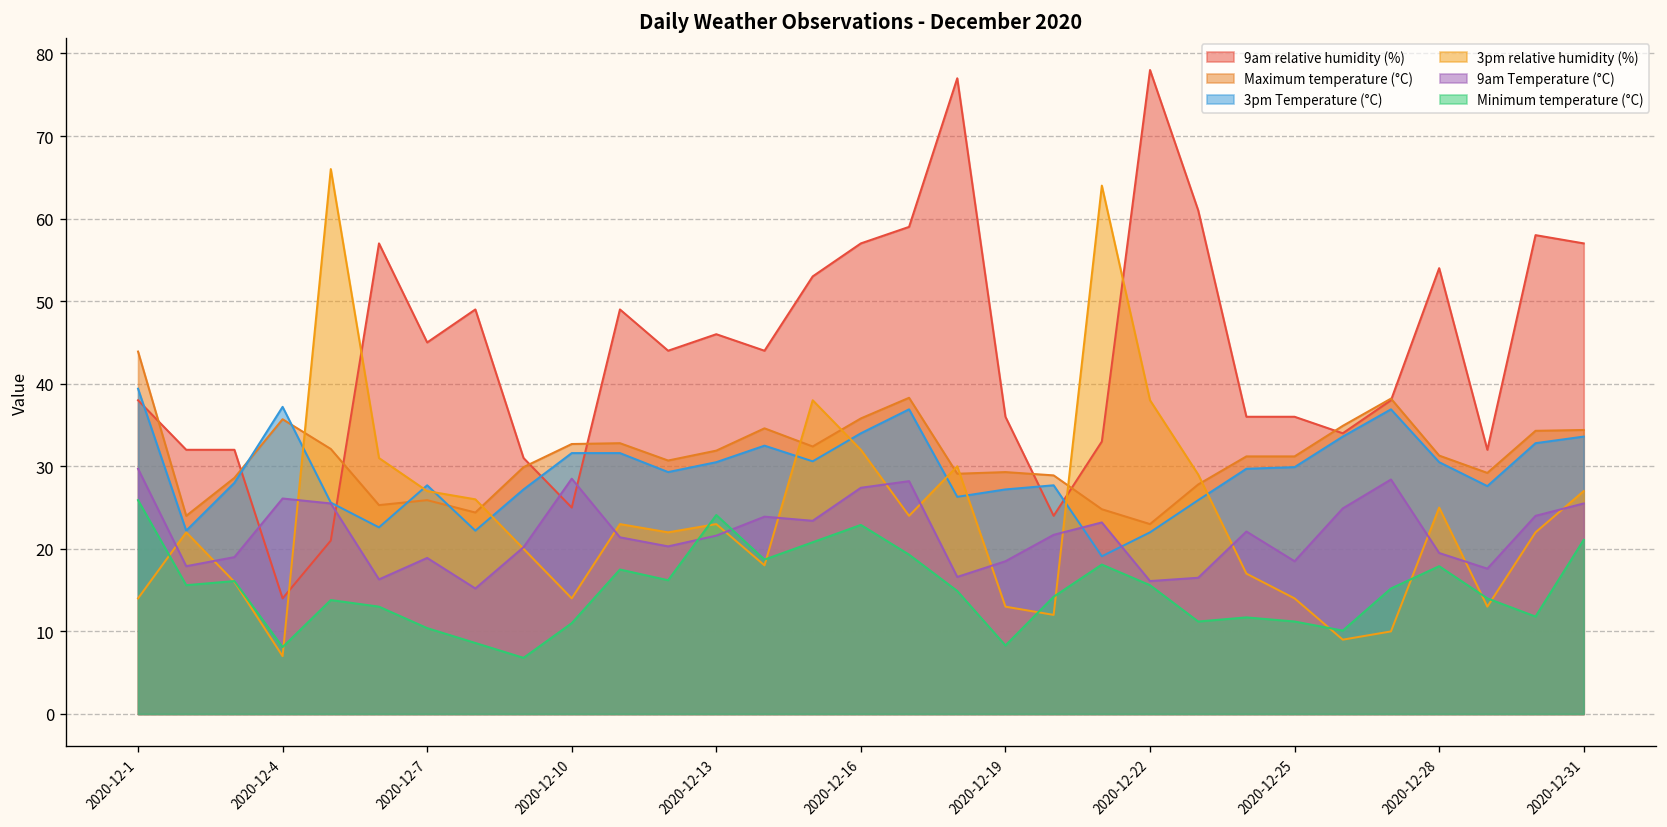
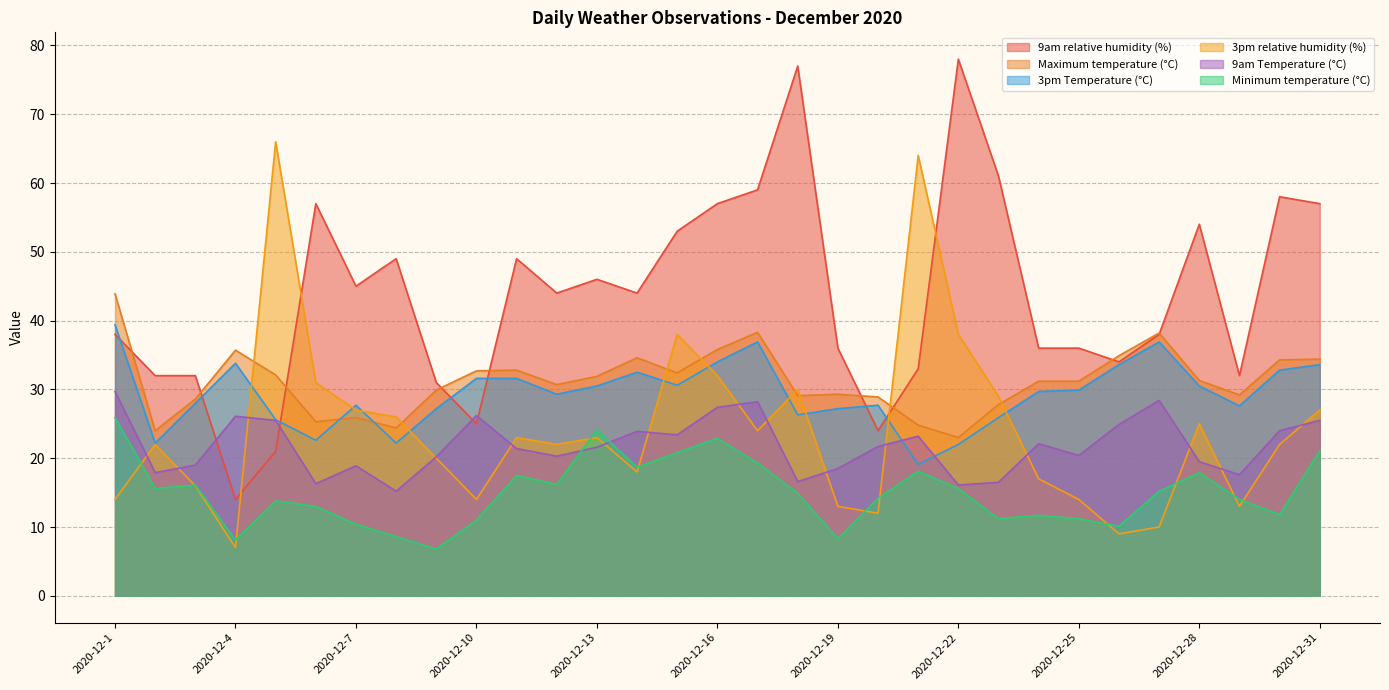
3pm Temperature (°C), 2020-12-4: 37 -> 34
9am Temperature (°C), 2020-12-10: 29 -> 26
9am Temperature (°C), 2020-12-25: 19 -> 20
